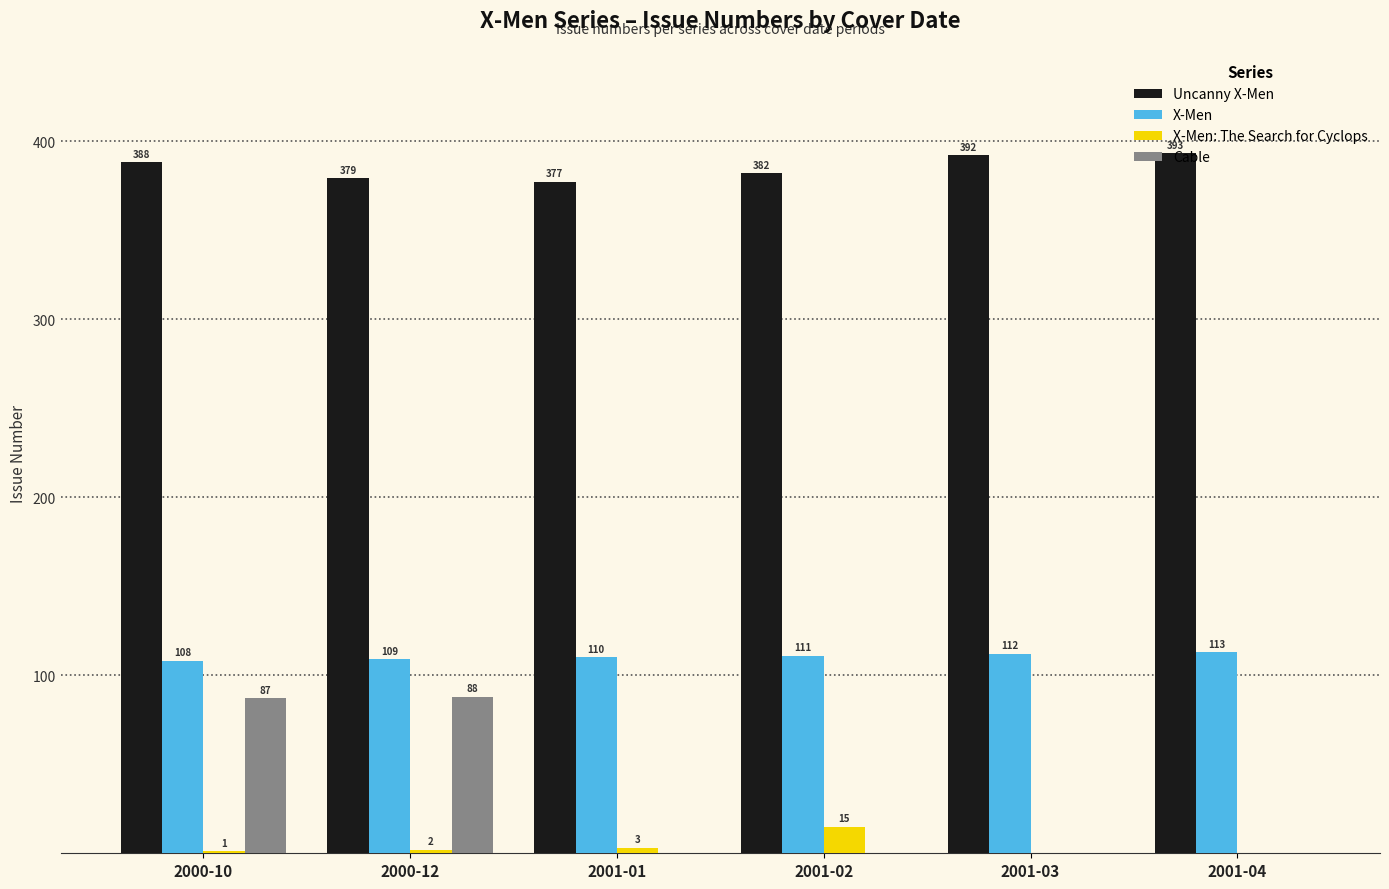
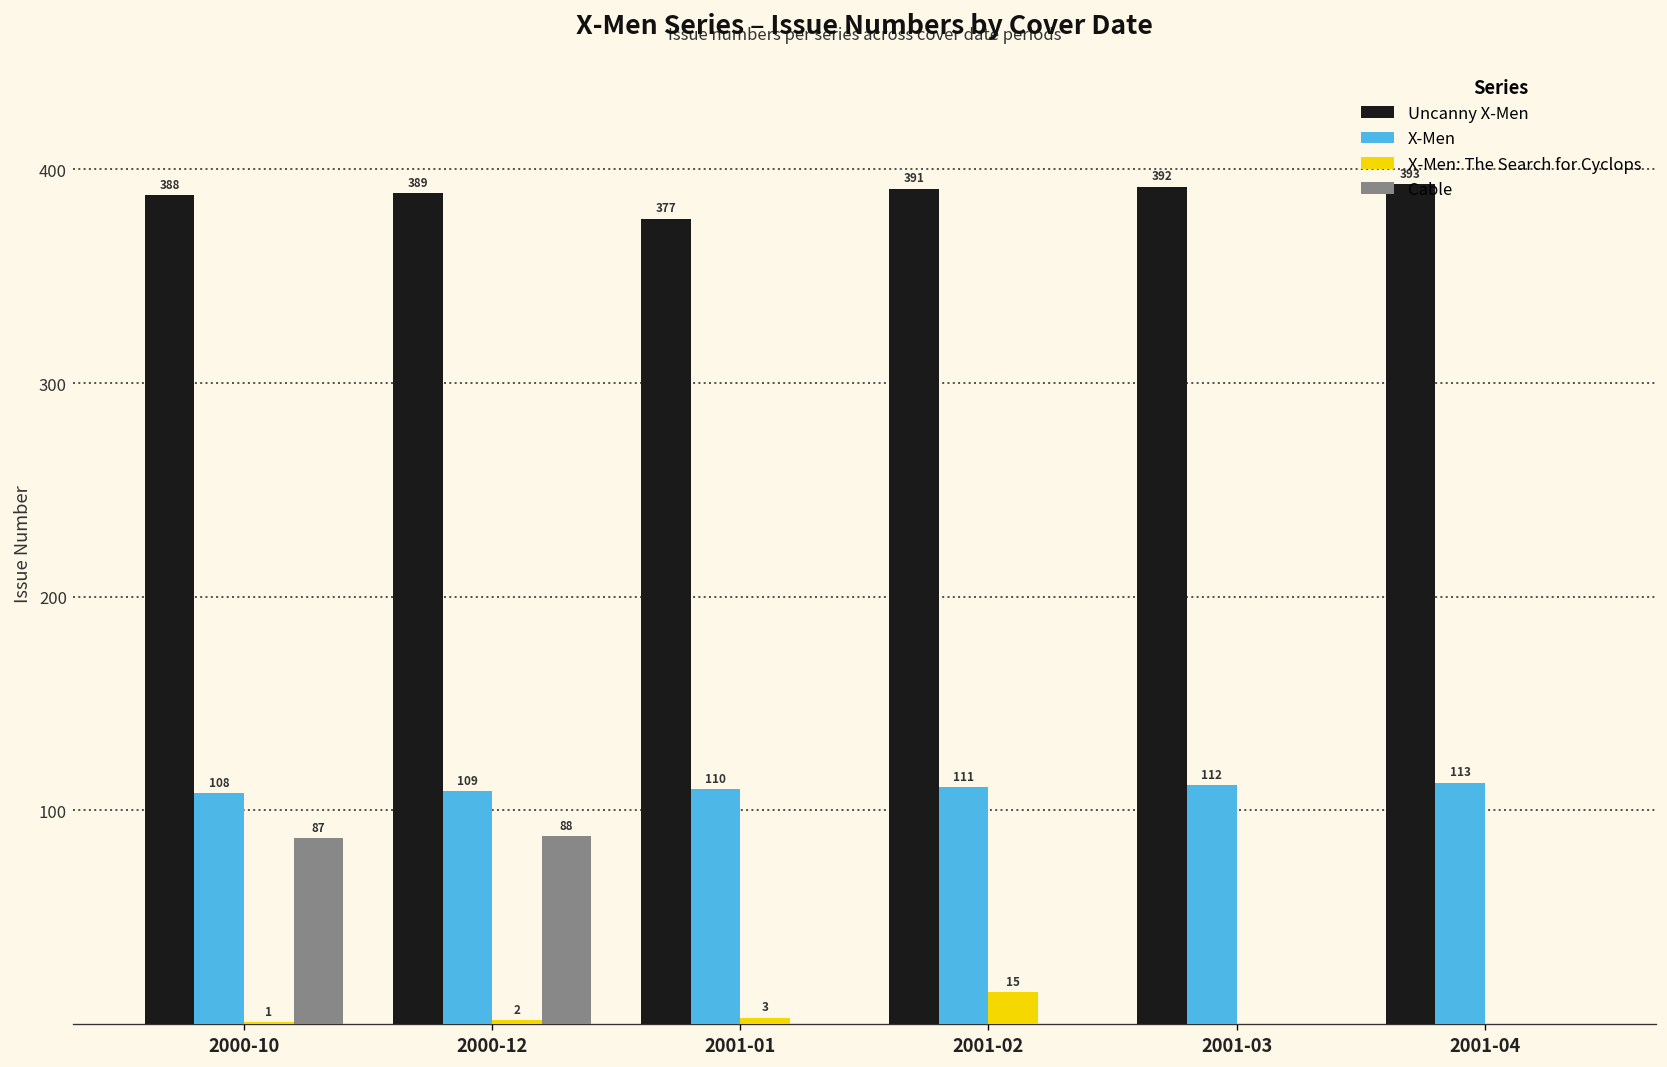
Uncanny X-Men, 2000-12: 379 -> 389
Uncanny X-Men, 2001-02: 382 -> 391
